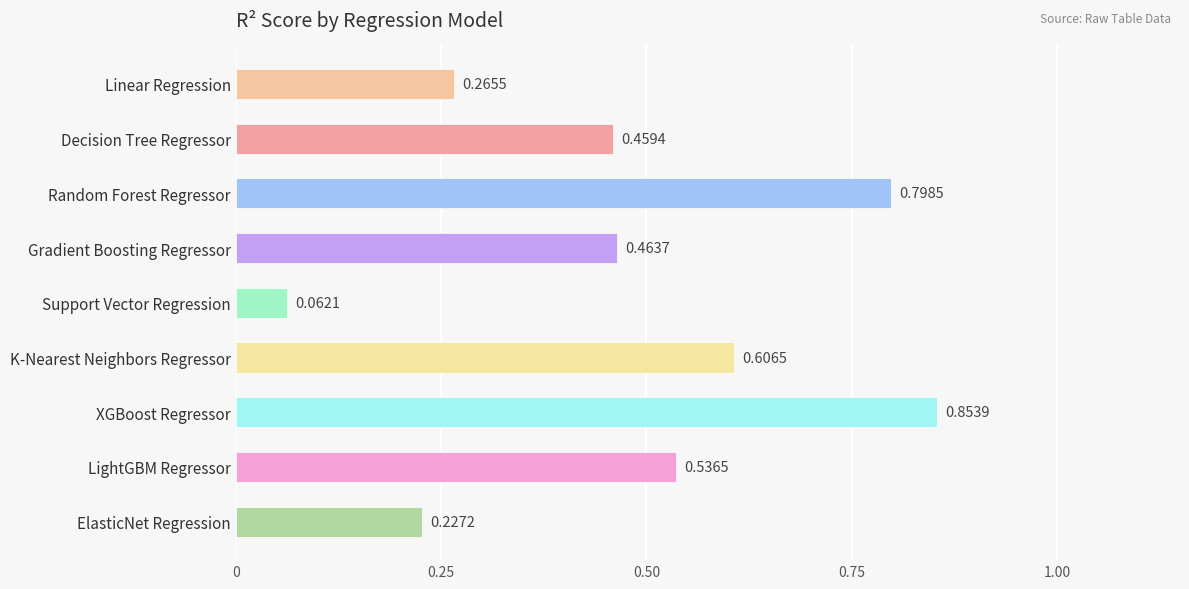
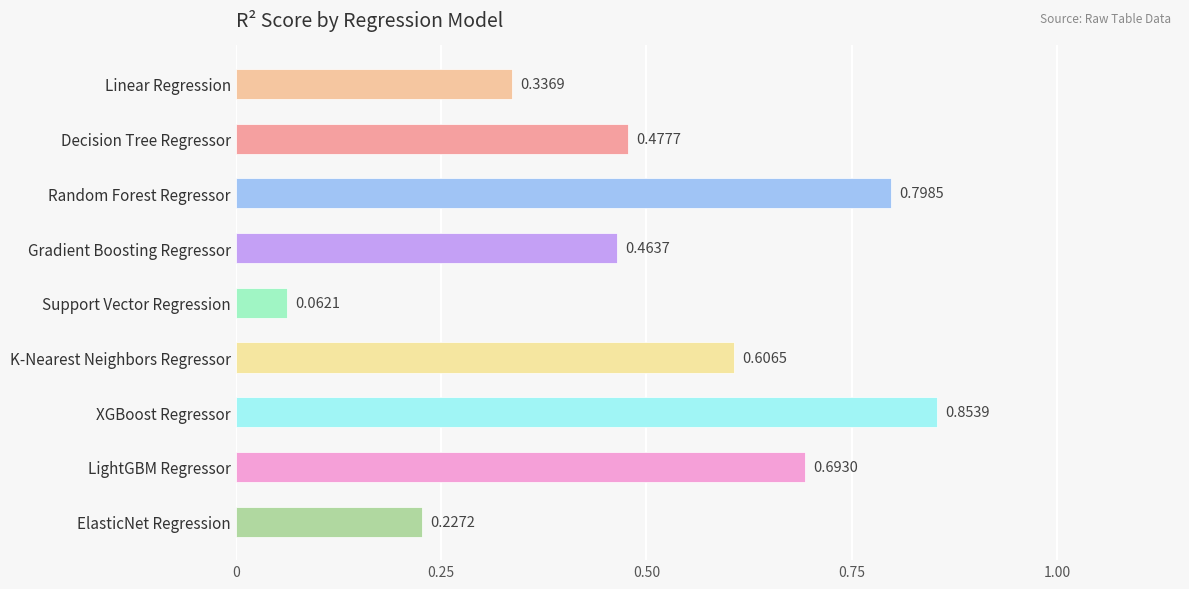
Linear Regression: 0.2655 -> 0.3369
Decision Tree Regressor: 0.4594 -> 0.4777
LightGBM Regressor: 0.5365 -> 0.6930
